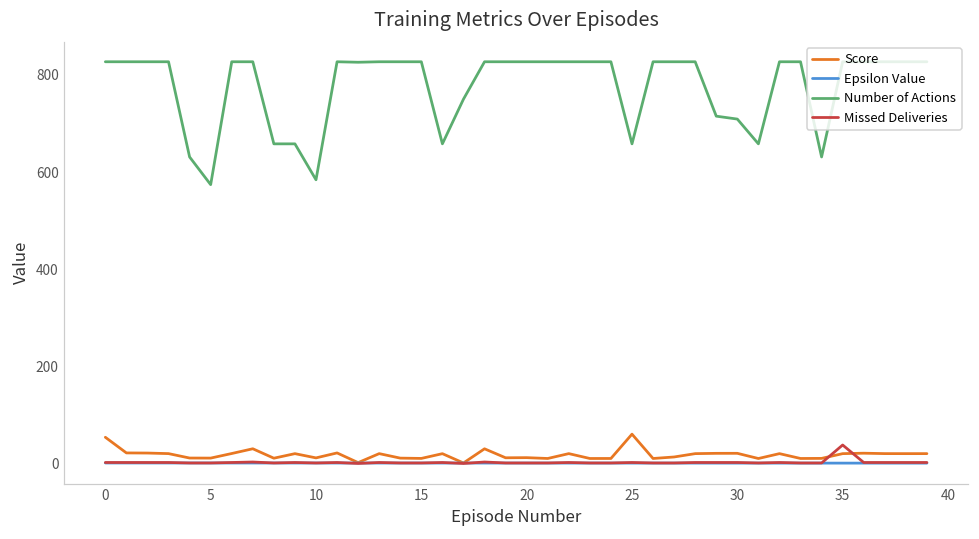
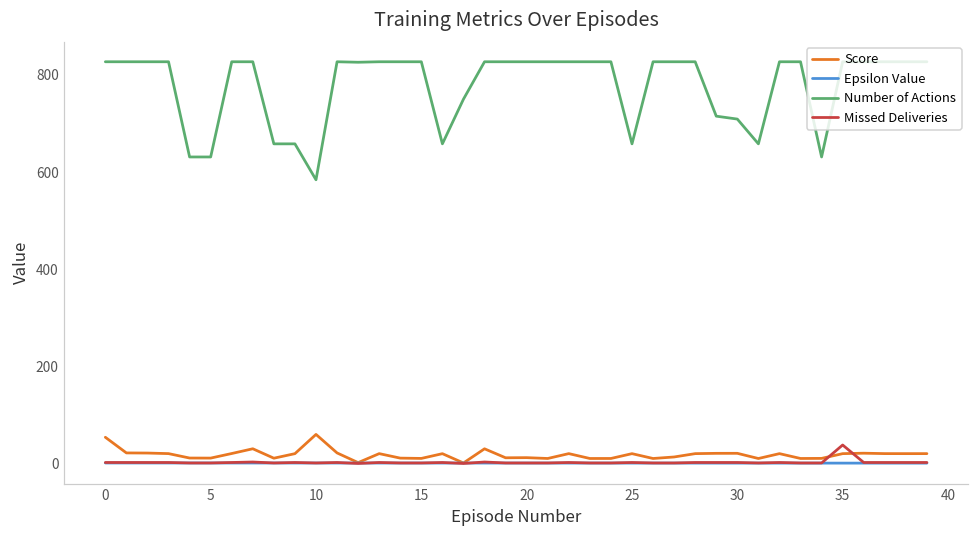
Number of Actions, 5: 570 -> 630
Score, 10: 10 -> 60
Score, 25: 60 -> 20
